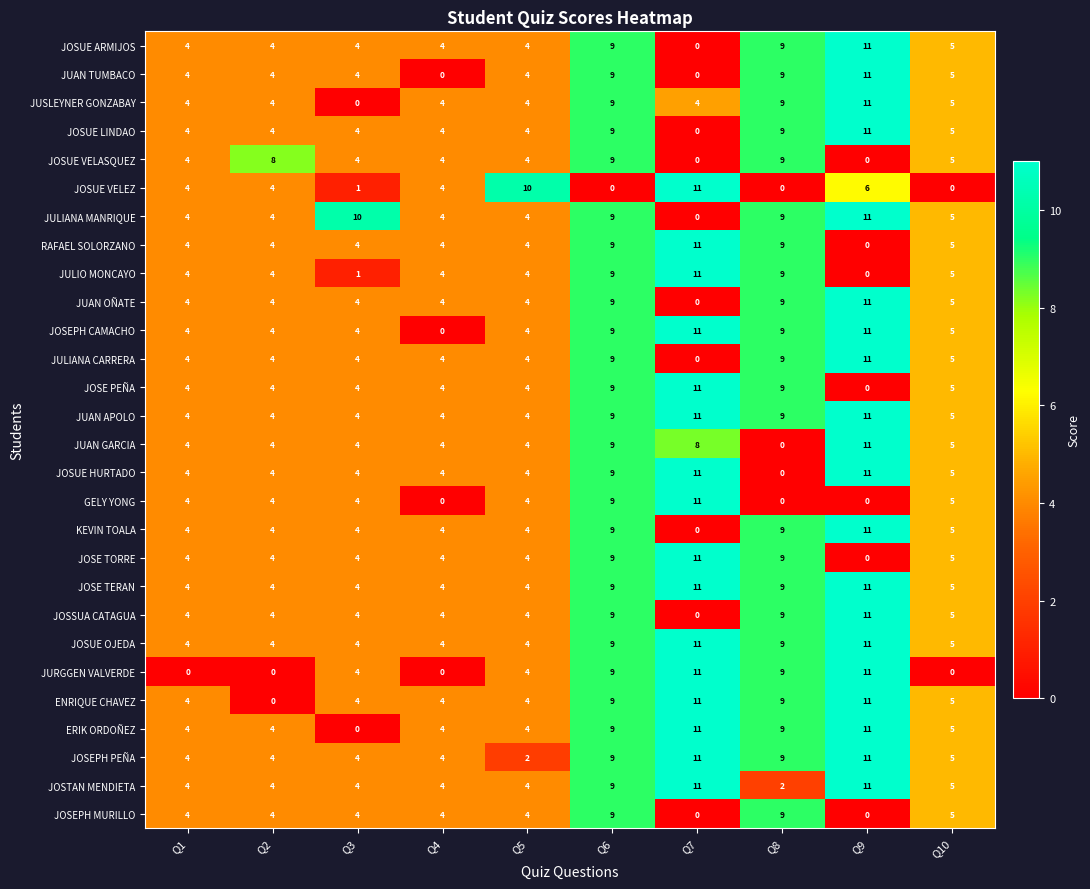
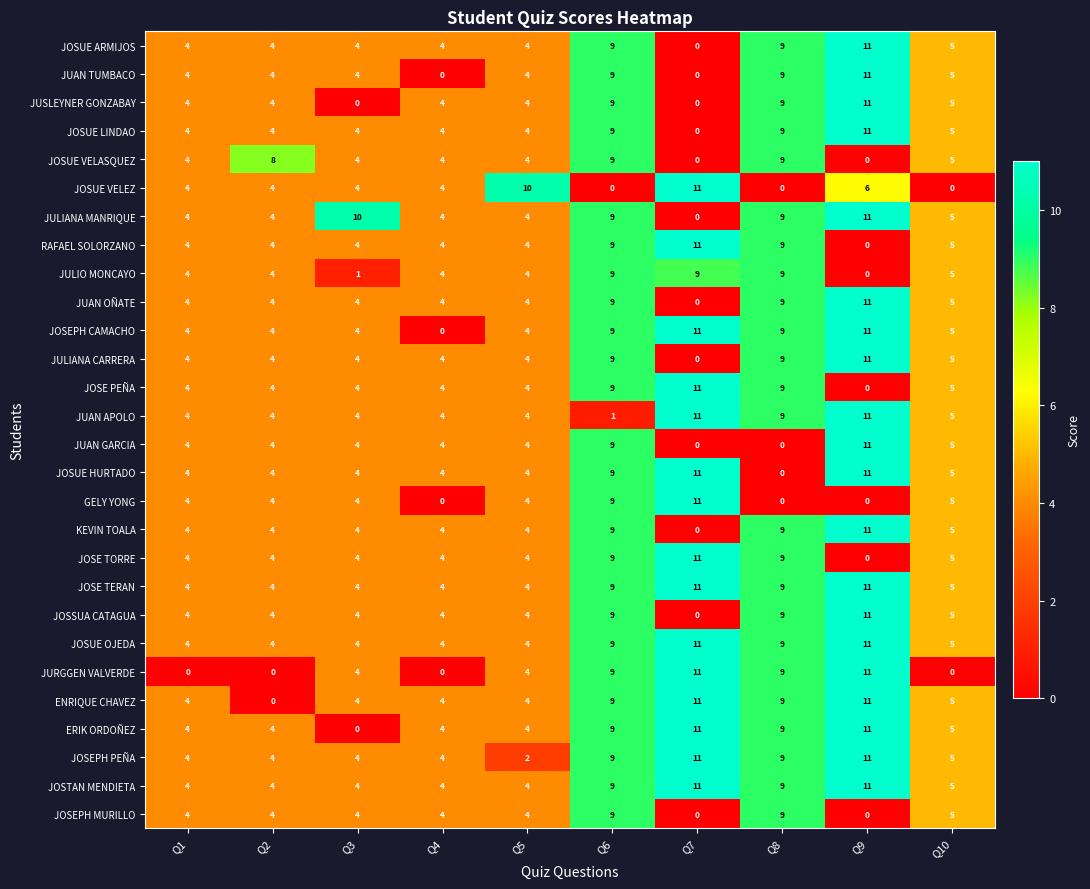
JUSLEYNER GONZABAY, Q7: 4 -> 0
JOSUE VELEZ, Q3: 1 -> 4
JULIO MONCAYO, Q7: 11 -> 9
JUAN APOLO, Q6: 9 -> 1
JUAN GARCIA, Q7: 8 -> 0
JOSTAN MENDIETA, Q8: 2 -> 9
